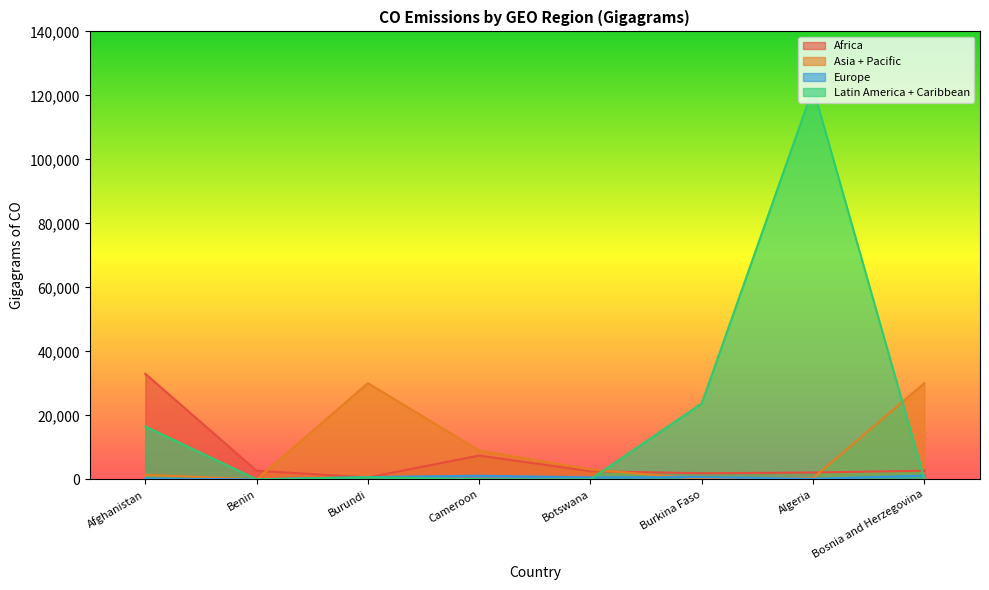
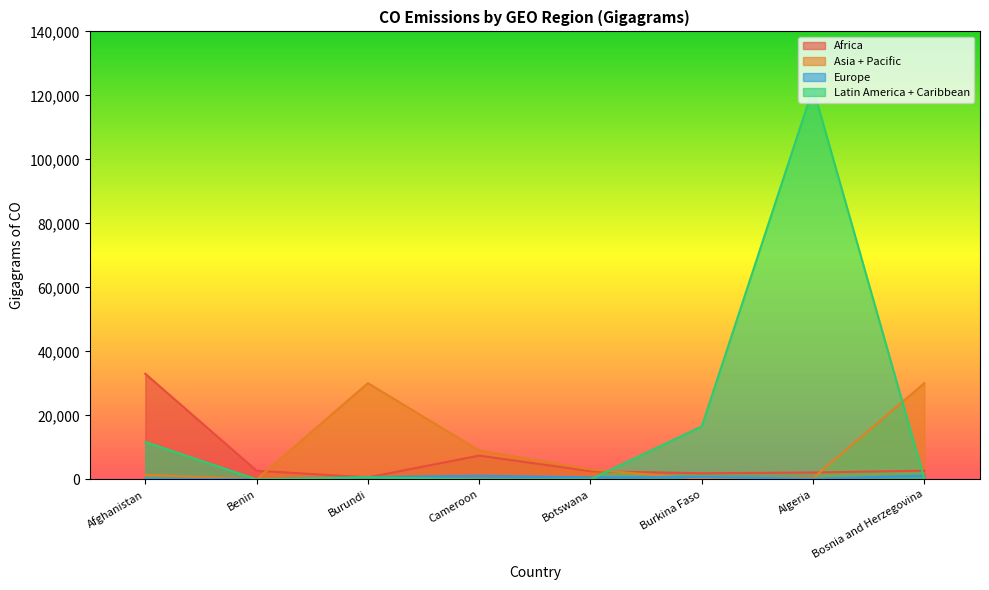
Latin America + Caribbean, Afghanistan: 17,000 -> 12,000
Latin America + Caribbean, Burkina Faso: 24,000 -> 17,000
